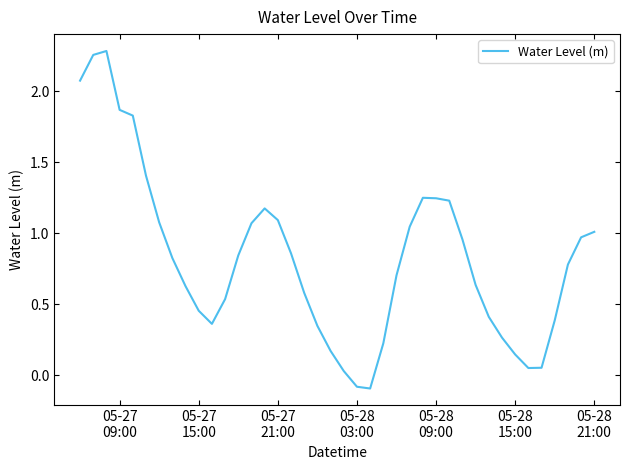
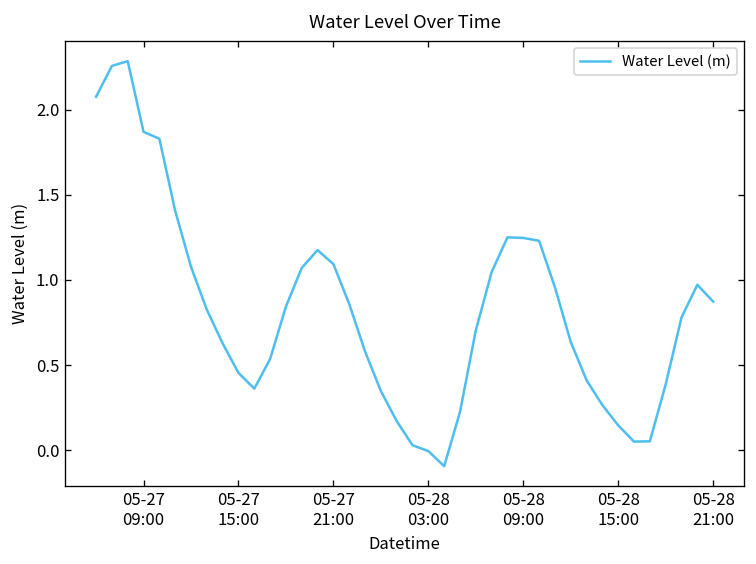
05-28 03:00: -0.08 -> 0.00
05-28 21:00: 1.01 -> 0.87
